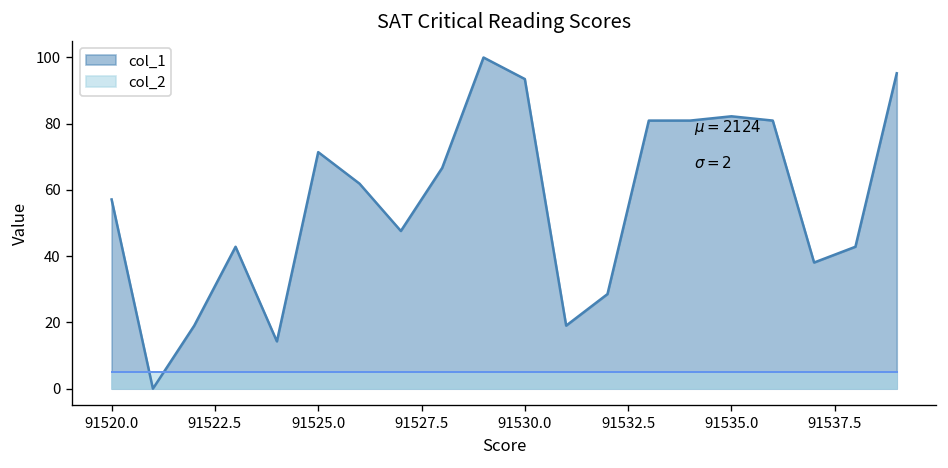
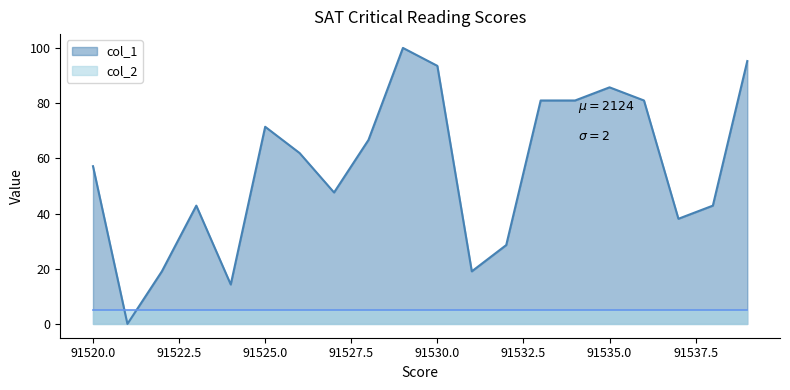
col_1, 91535.0: 82 -> 86
